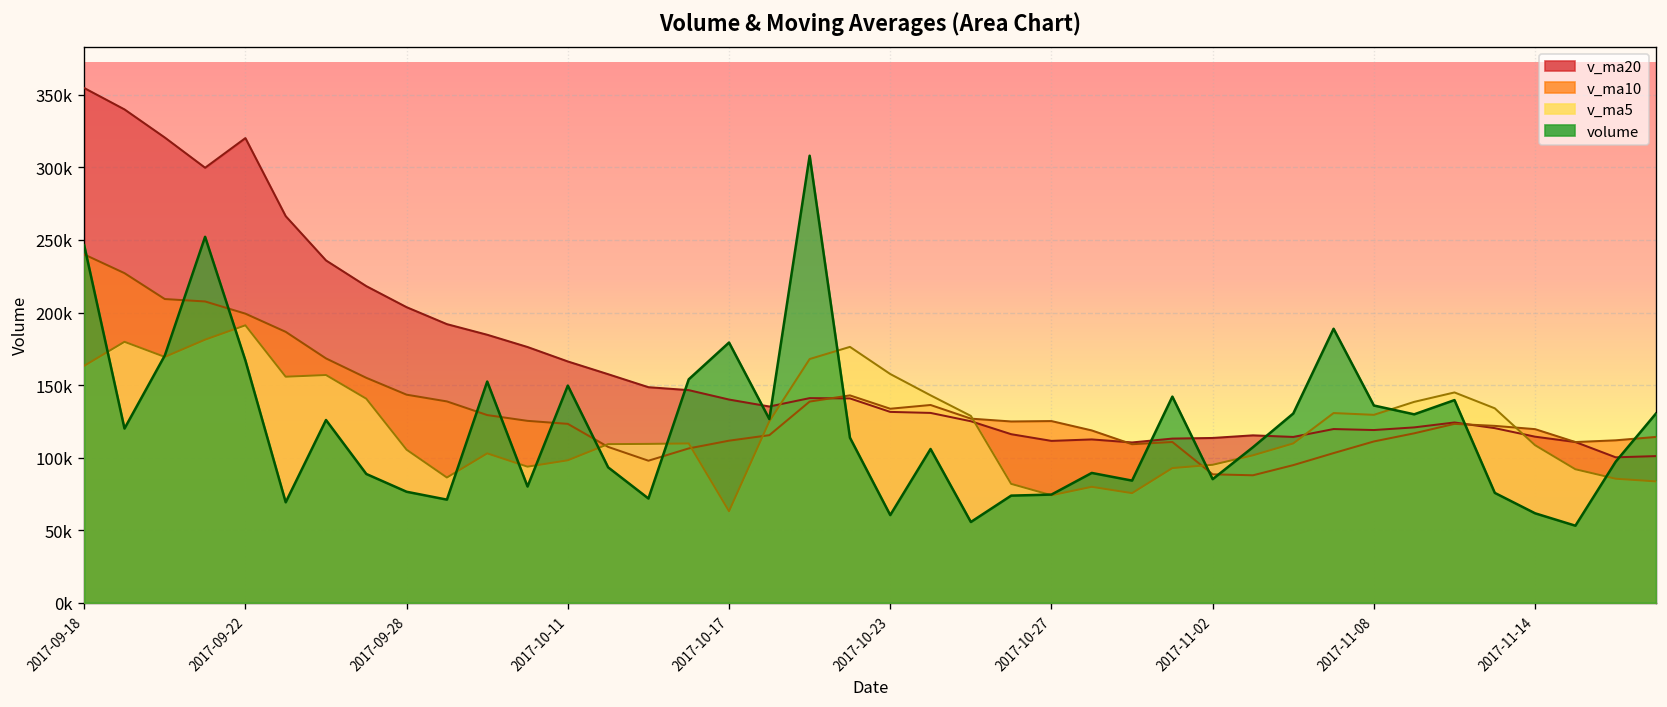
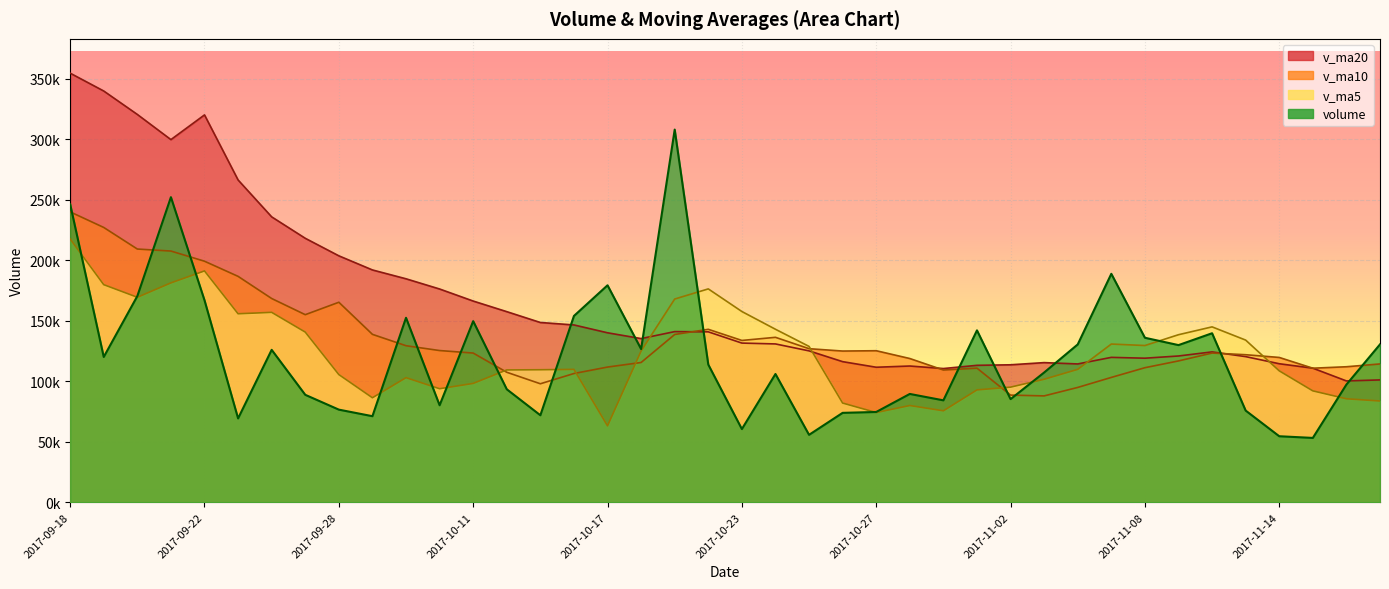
v_ma5, 2017-09-18: 163000 -> 218000
v_ma10, 2017-09-28: 143000 -> 165000
volume, 2017-11-14: 62000 -> 55000
